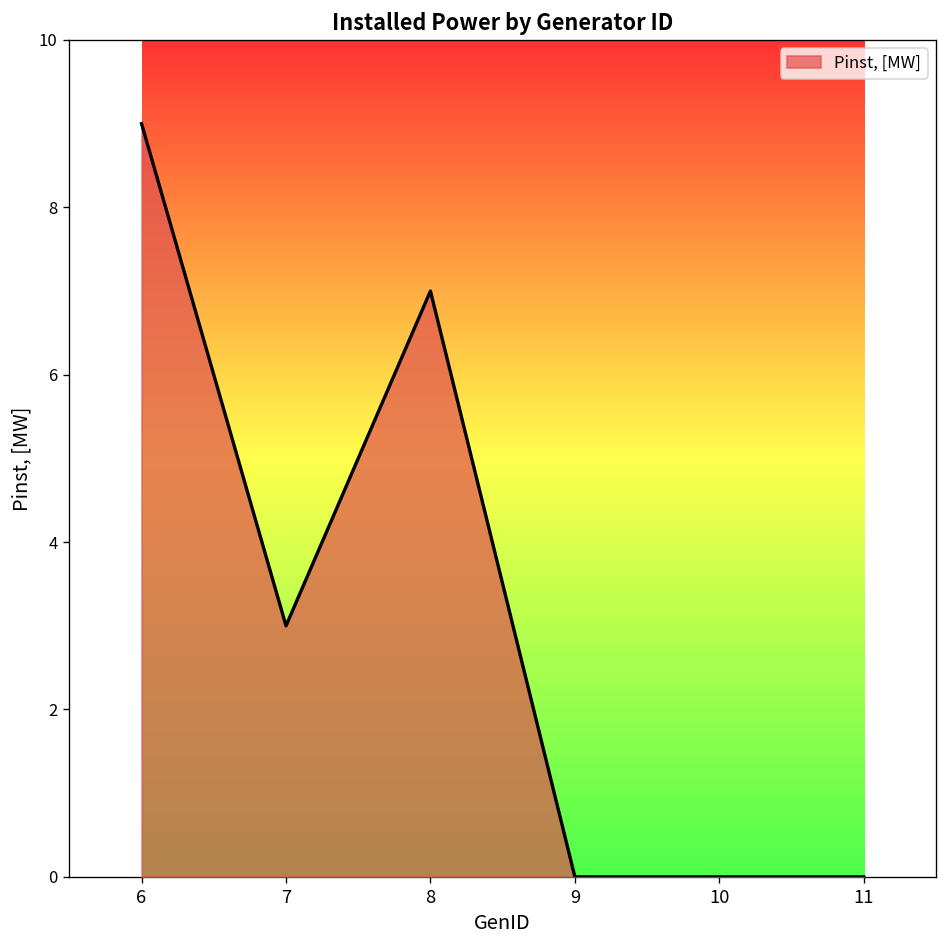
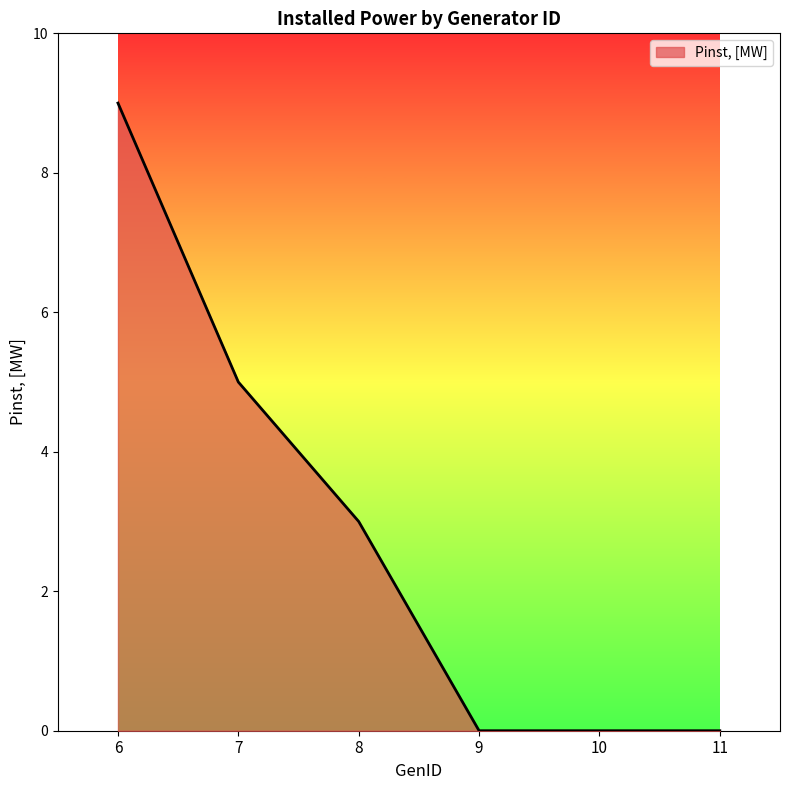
7: 3 -> 5
8: 7 -> 3
